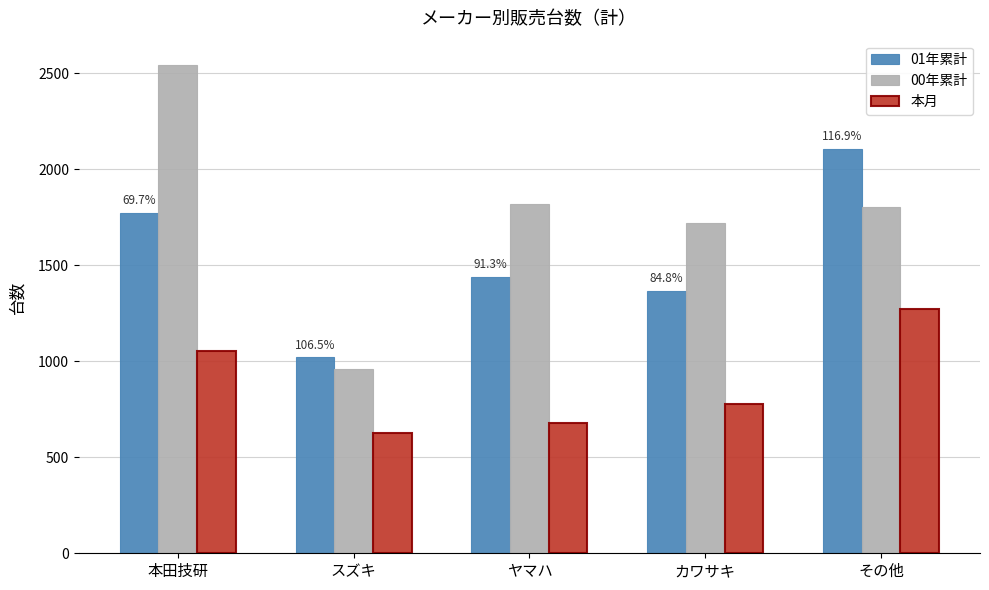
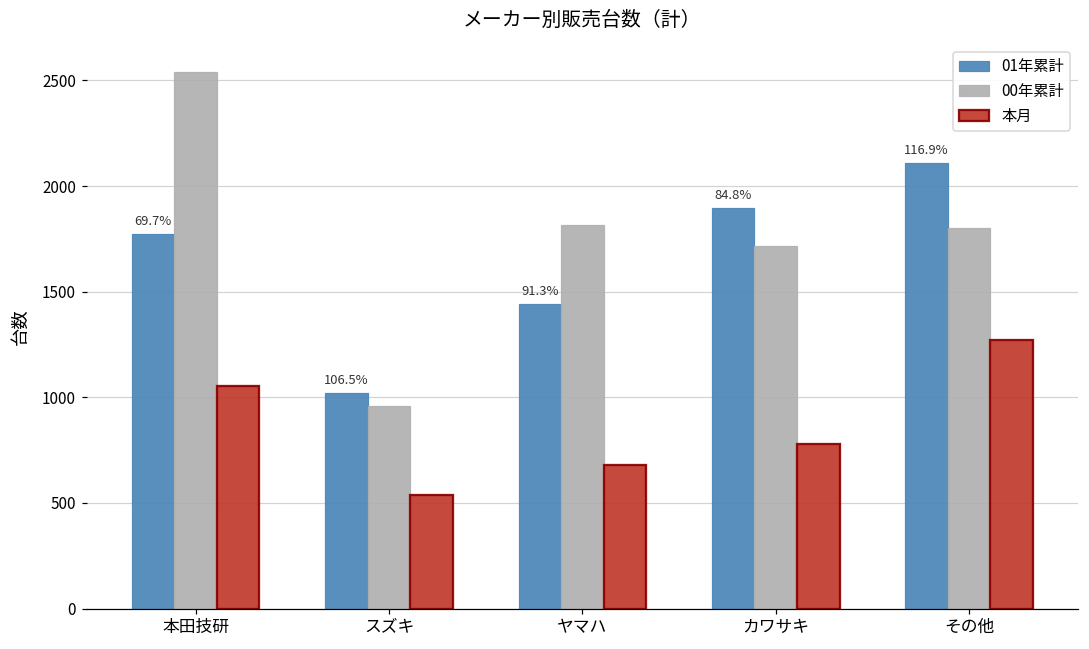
本月, スズキ: 630 -> 540
01年累計, カワサキ: 1370 -> 1900
